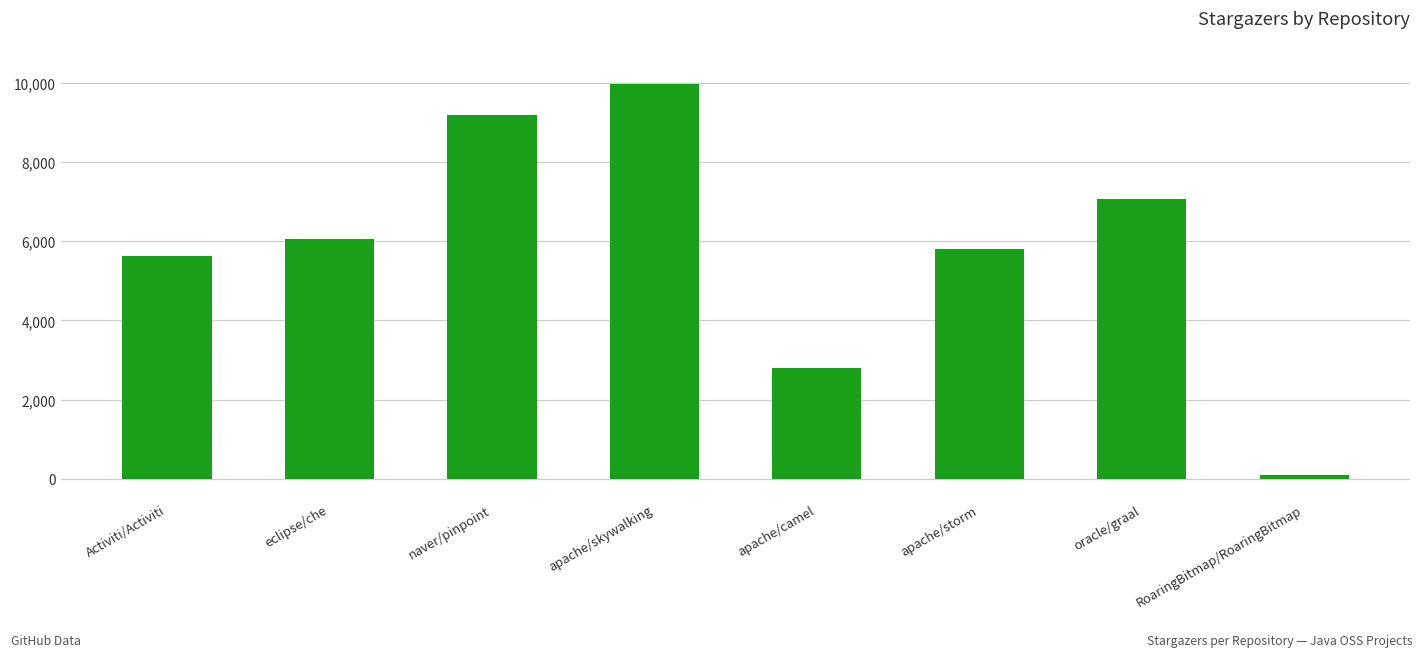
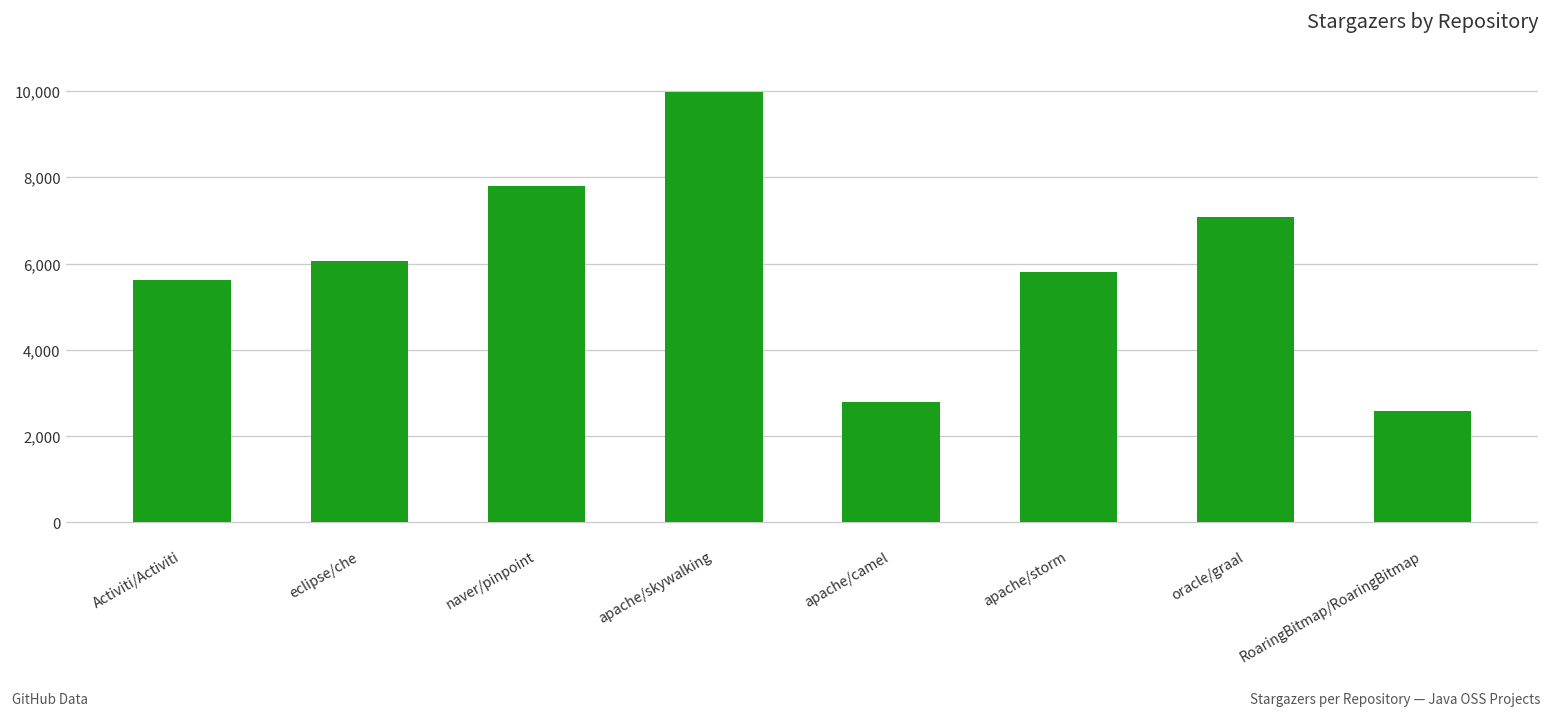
naver/pinpoint: 9,200 -> 7,800
RoaringBitmap/RoaringBitmap: 100 -> 2,600
